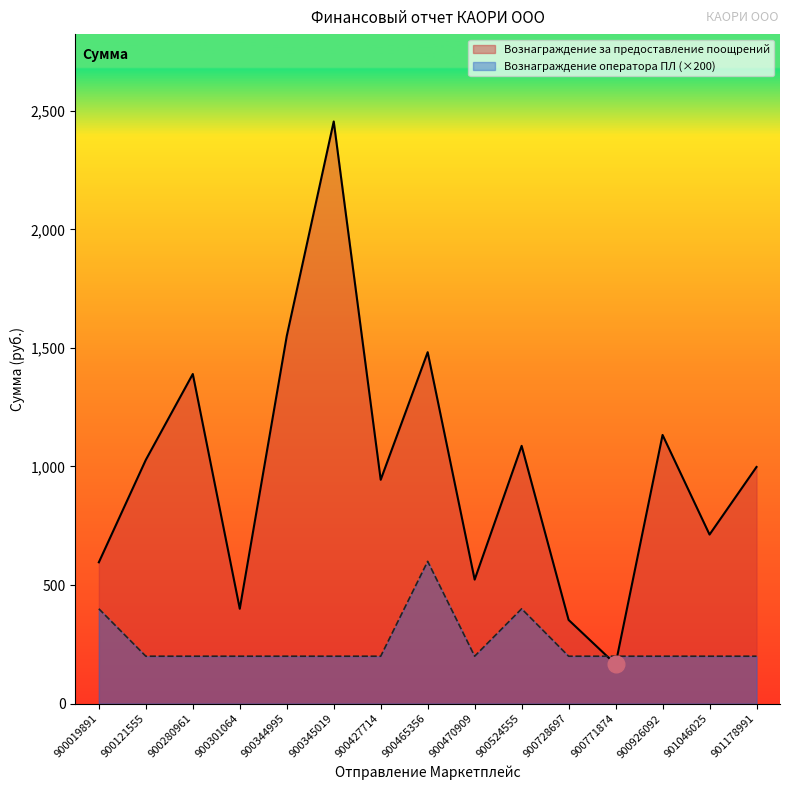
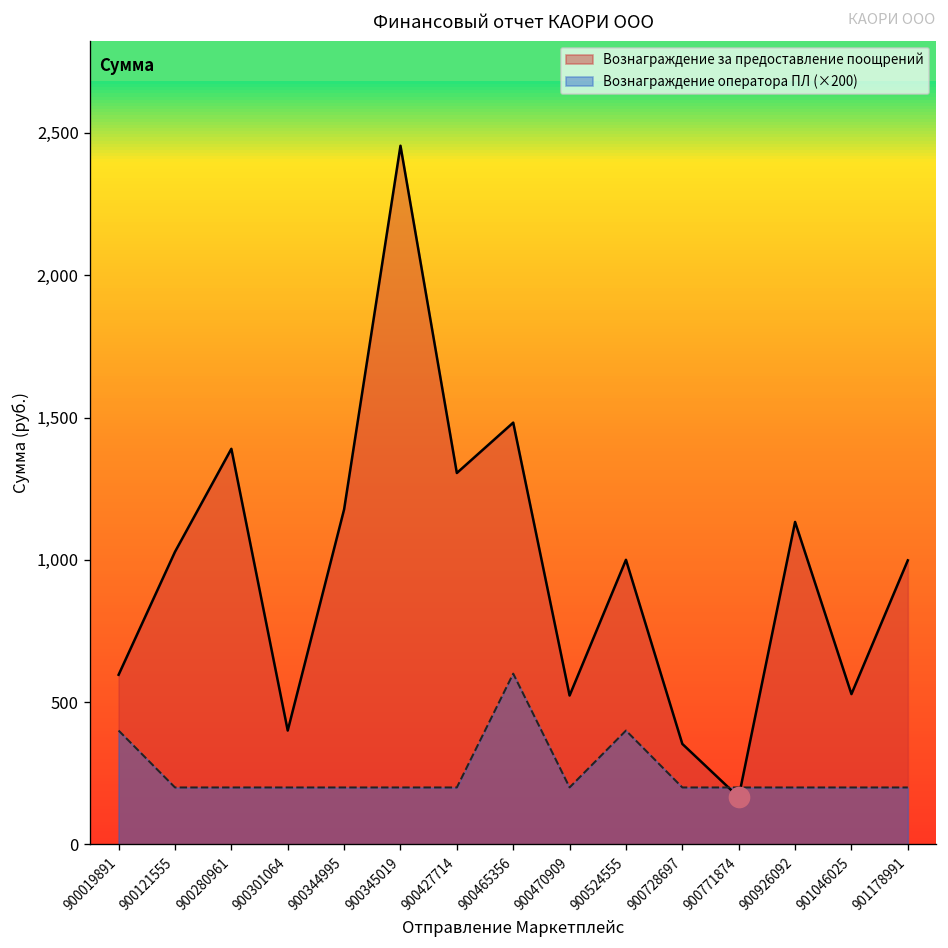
Вознаграждение за предоставление поощрений, 900344995: 1,550 -> 1,180
Вознаграждение за предоставление поощрений, 900427714: 940 -> 1,310
Вознаграждение за предоставление поощрений, 900524555: 1,090 -> 1,000
Вознаграждение за предоставление поощрений, 901046025: 710 -> 530
